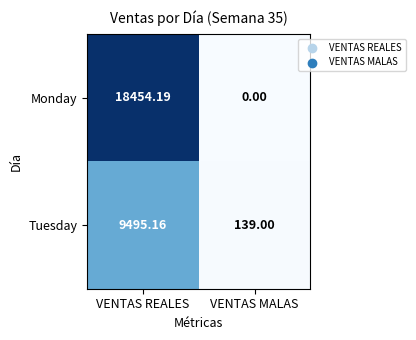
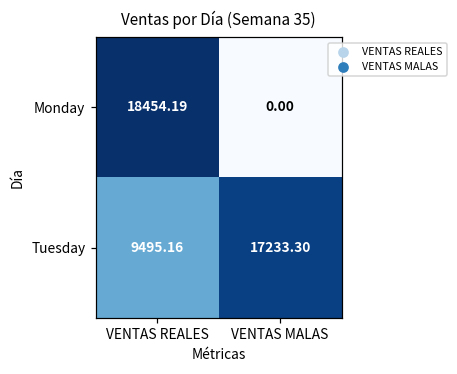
Tuesday, VENTAS MALAS: 139.00 -> 17233.30
